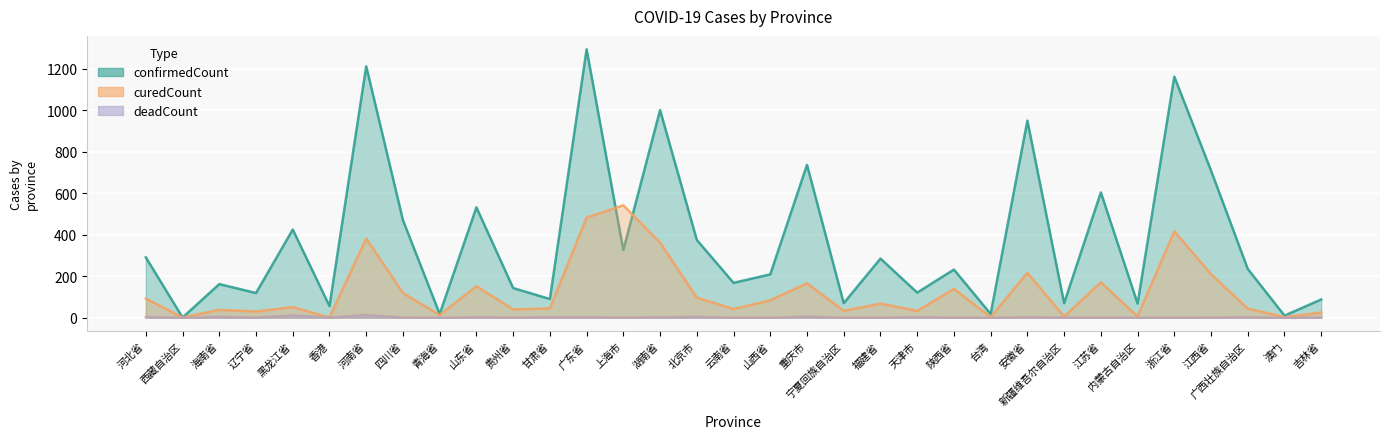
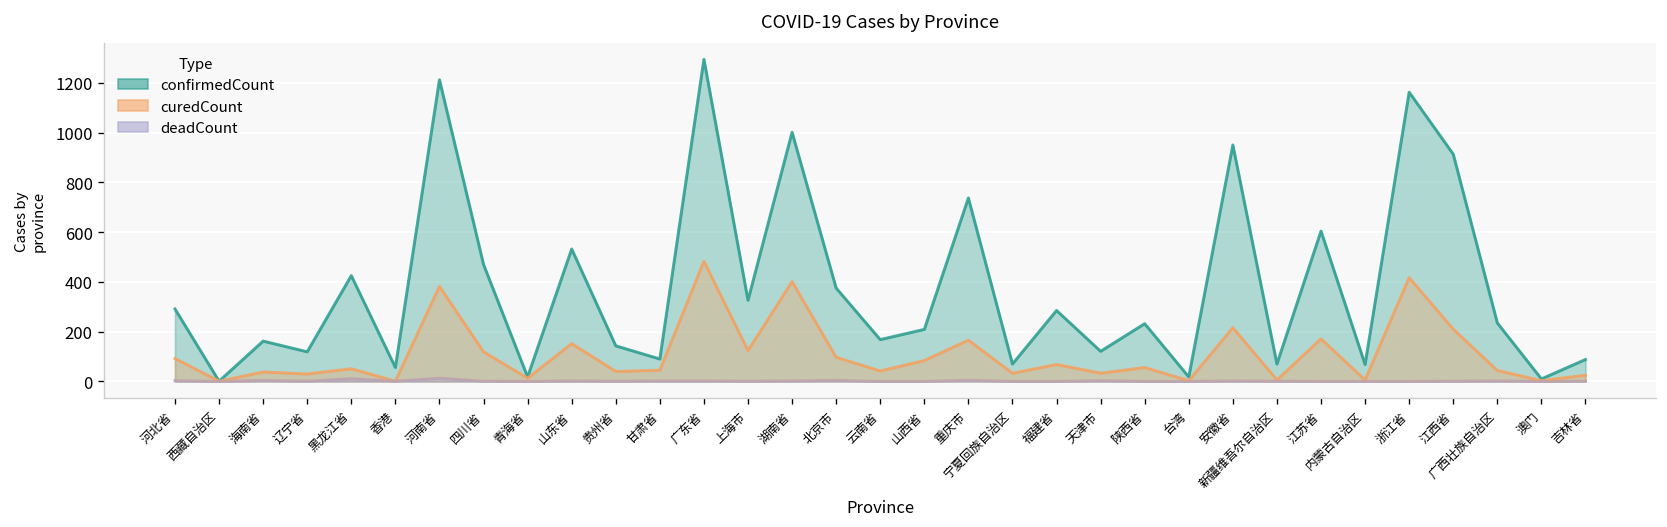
curedCount, 上海市: 540 -> 120
curedCount, 湖南省: 360 -> 400
curedCount, 陕西省: 140 -> 60
confirmedCount, 江西省: 710 -> 910
